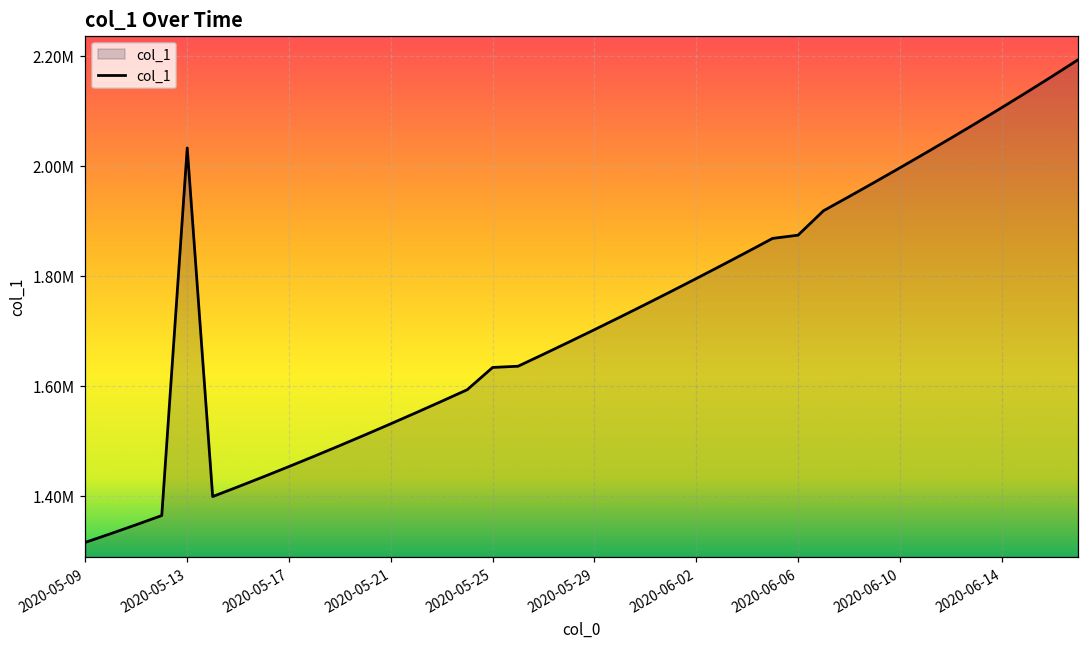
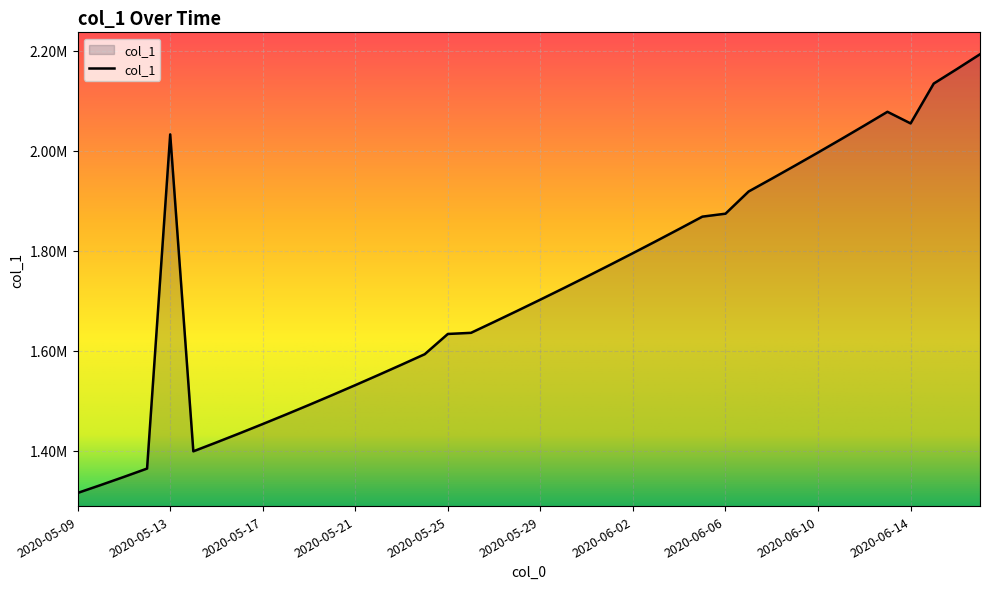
2020-06-14: 2110000 -> 2050000
